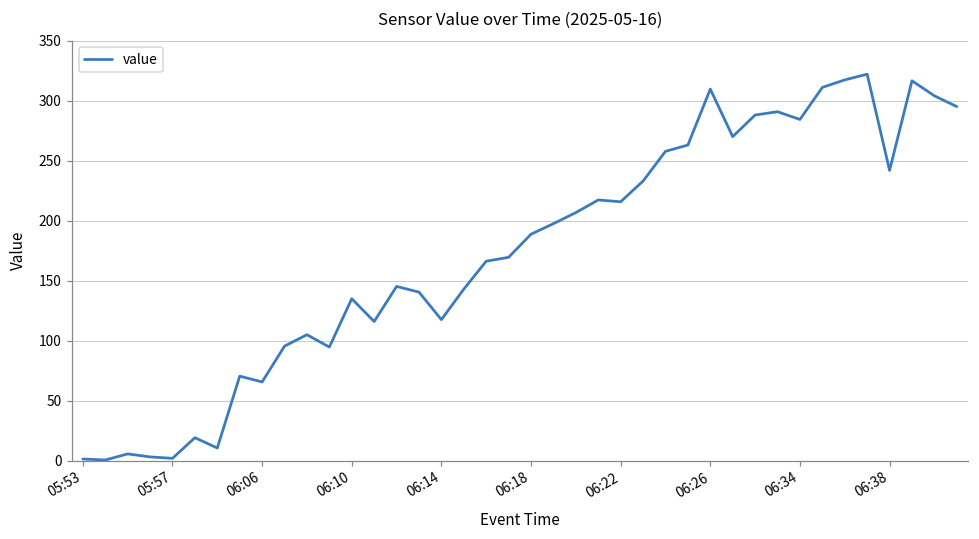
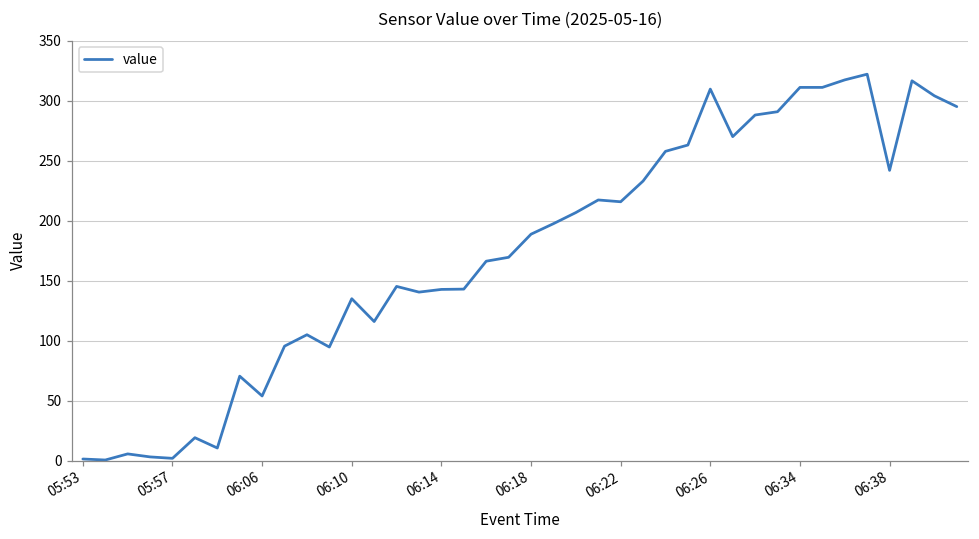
06:06: 66 -> 54
06:14: 118 -> 143
06:34: 284 -> 311
